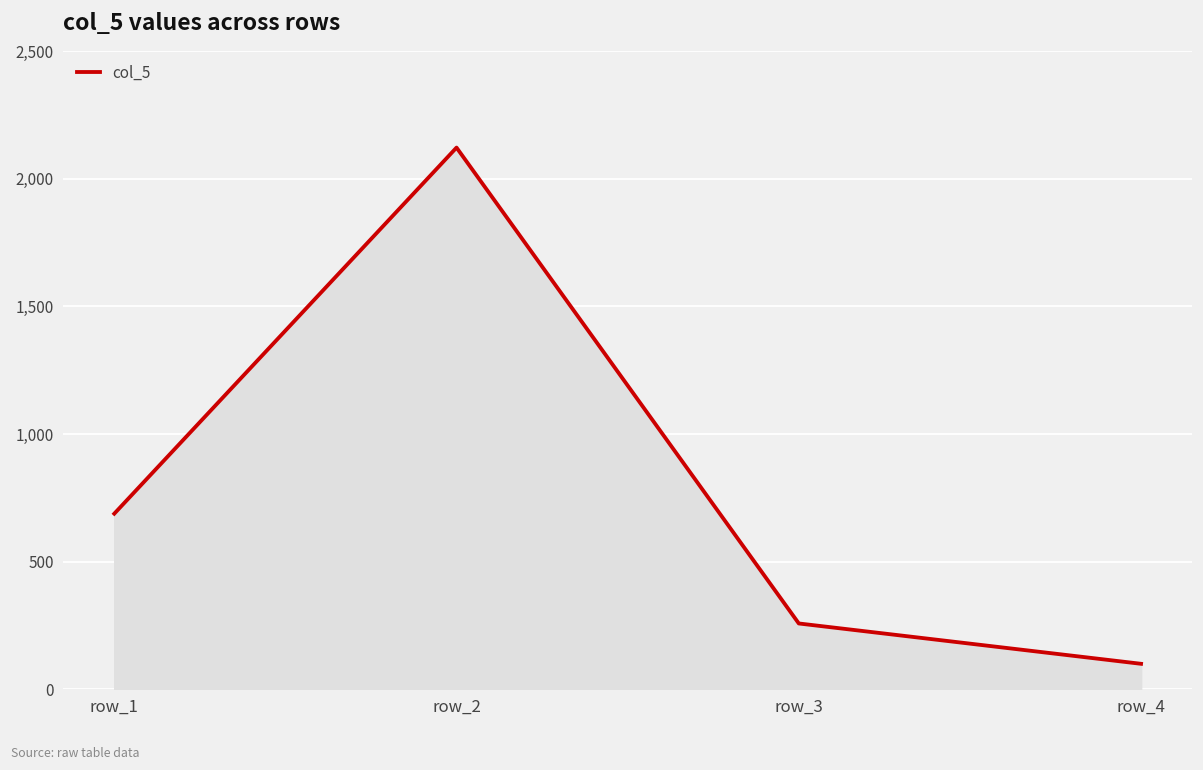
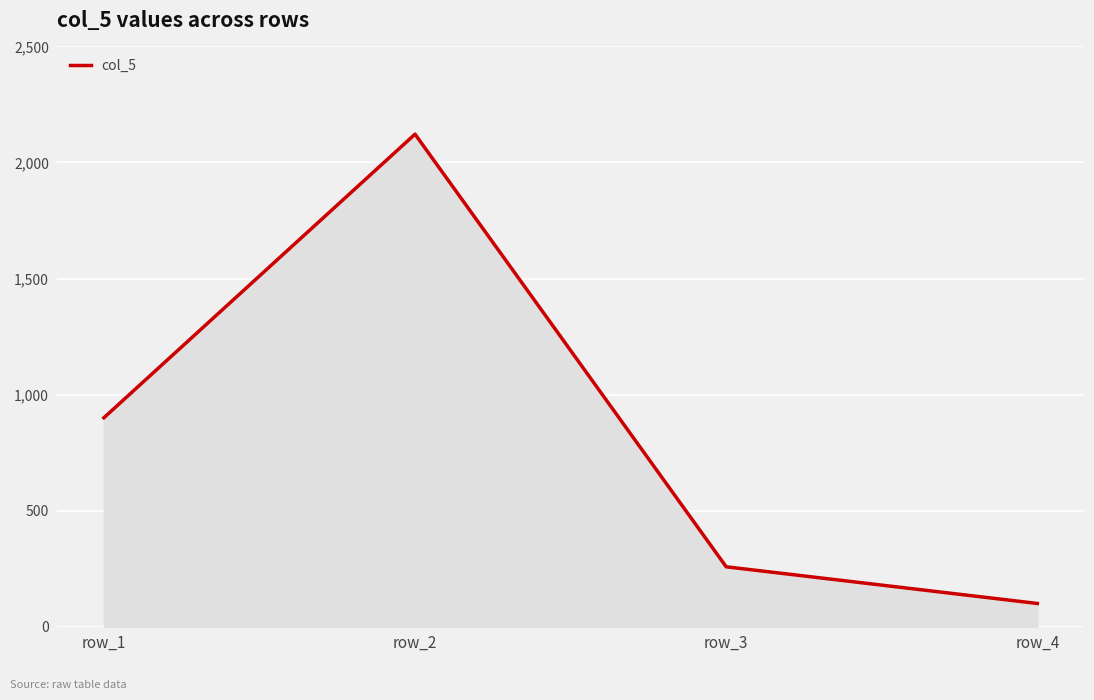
row_1: 690 -> 900
